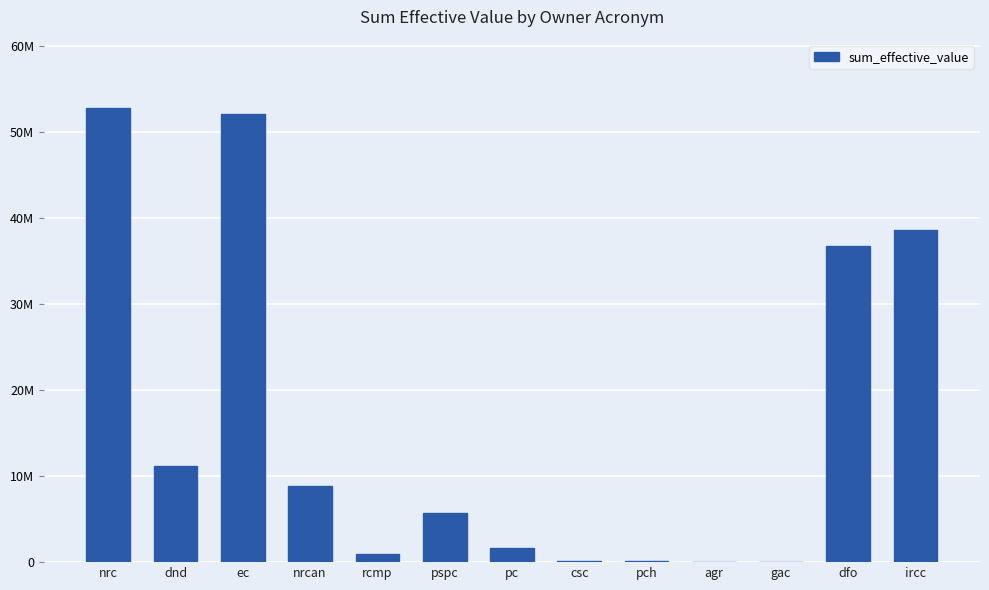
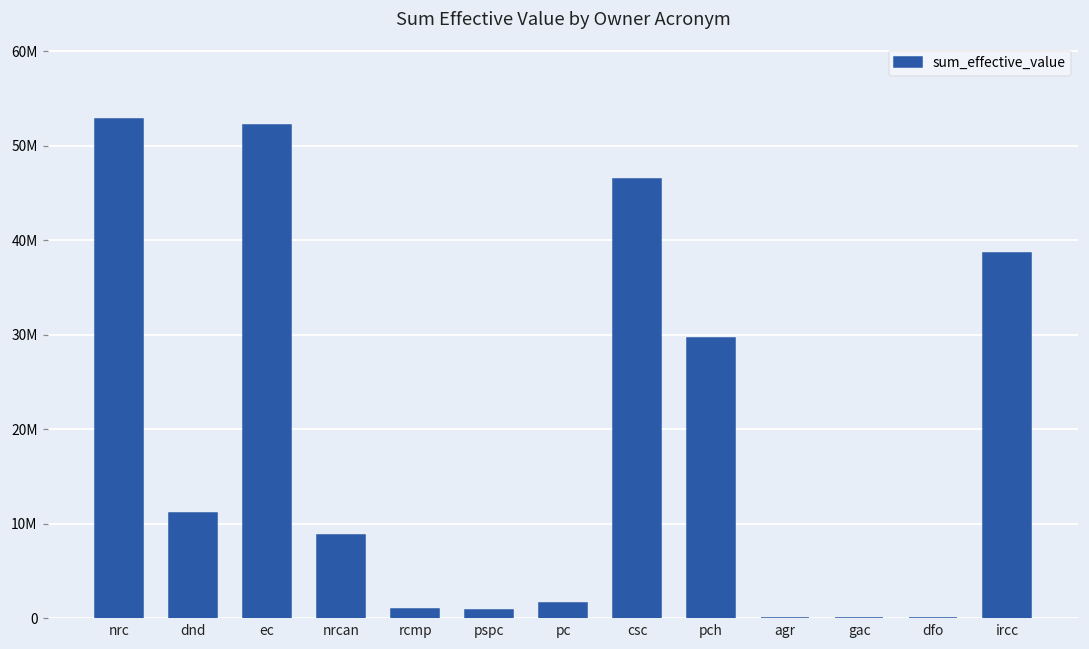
pspc: 6000000 -> 1000000
csc: 0 -> 46000000
pch: 0 -> 30000000
dfo: 37000000 -> 0
